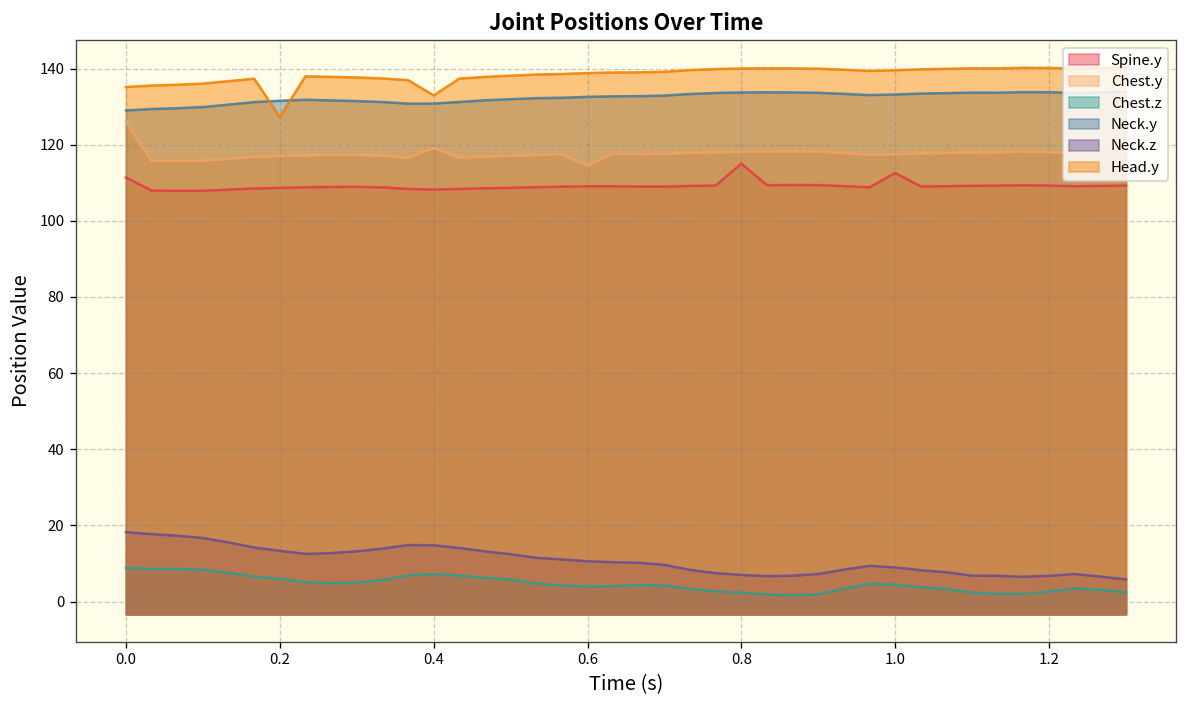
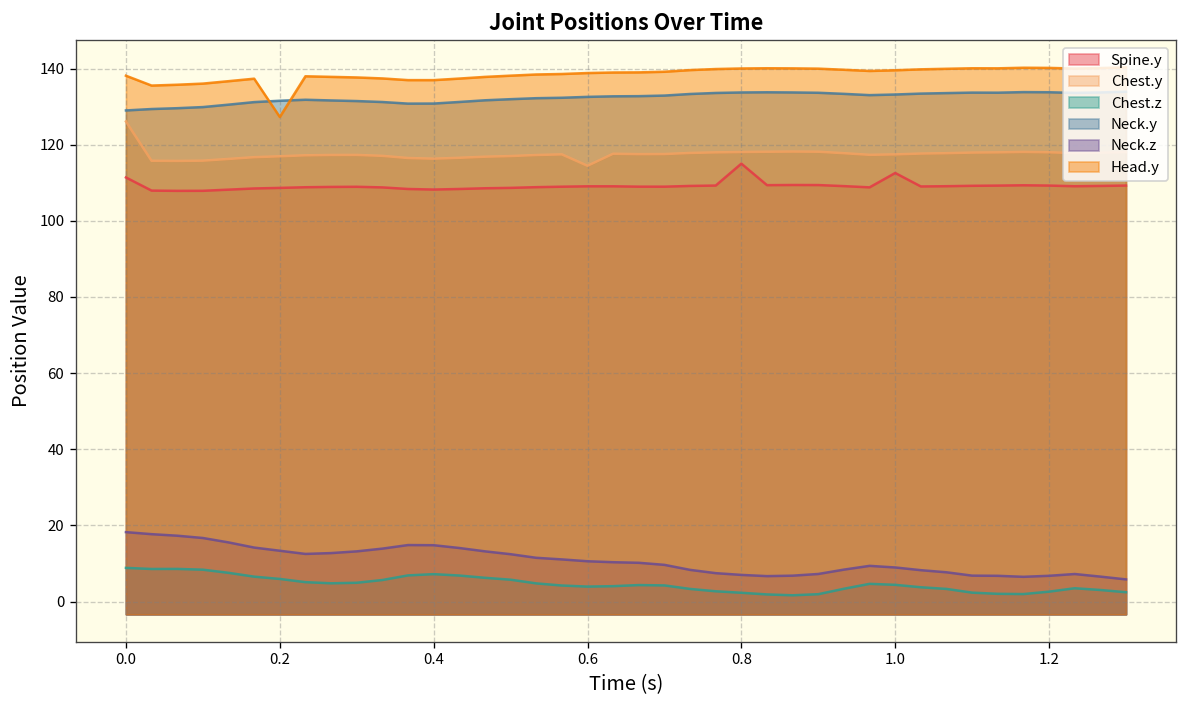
Head.y, 0.0: 135 -> 138
Chest.y, 0.4: 119 -> 116
Head.y, 0.4: 133 -> 137
